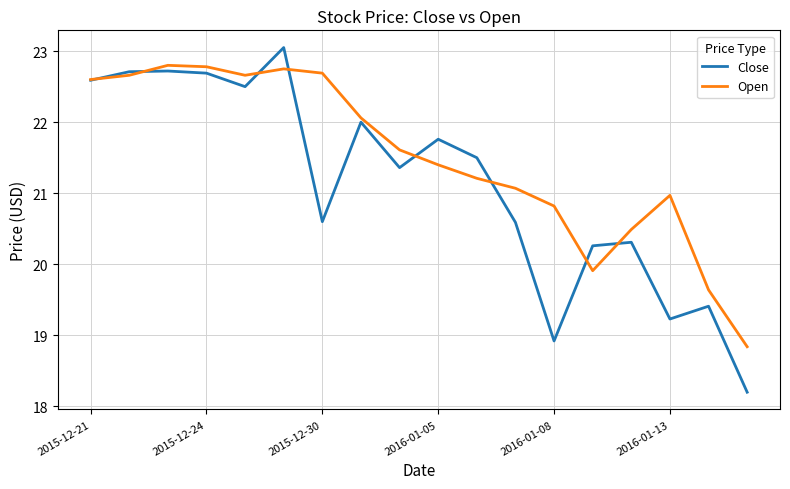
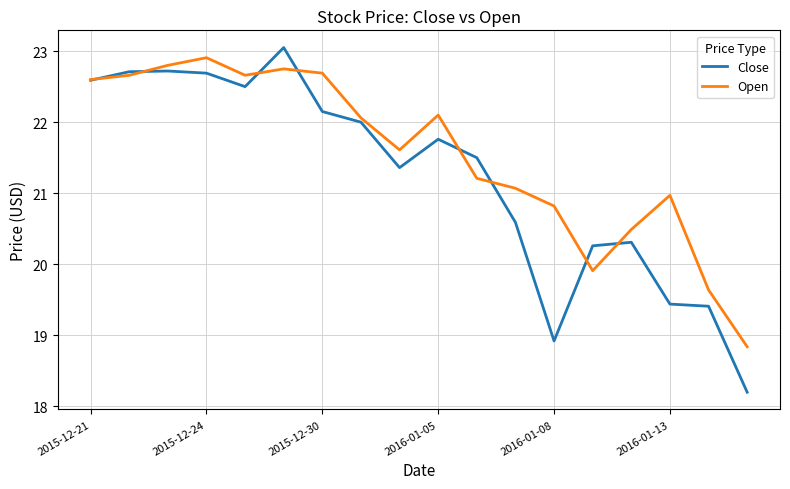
Open, 2015-12-24: 22.8 -> 22.9
Close, 2015-12-30: 20.6 -> 22.2
Open, 2016-01-05: 21.4 -> 22.1
Close, 2016-01-13: 19.2 -> 19.4
